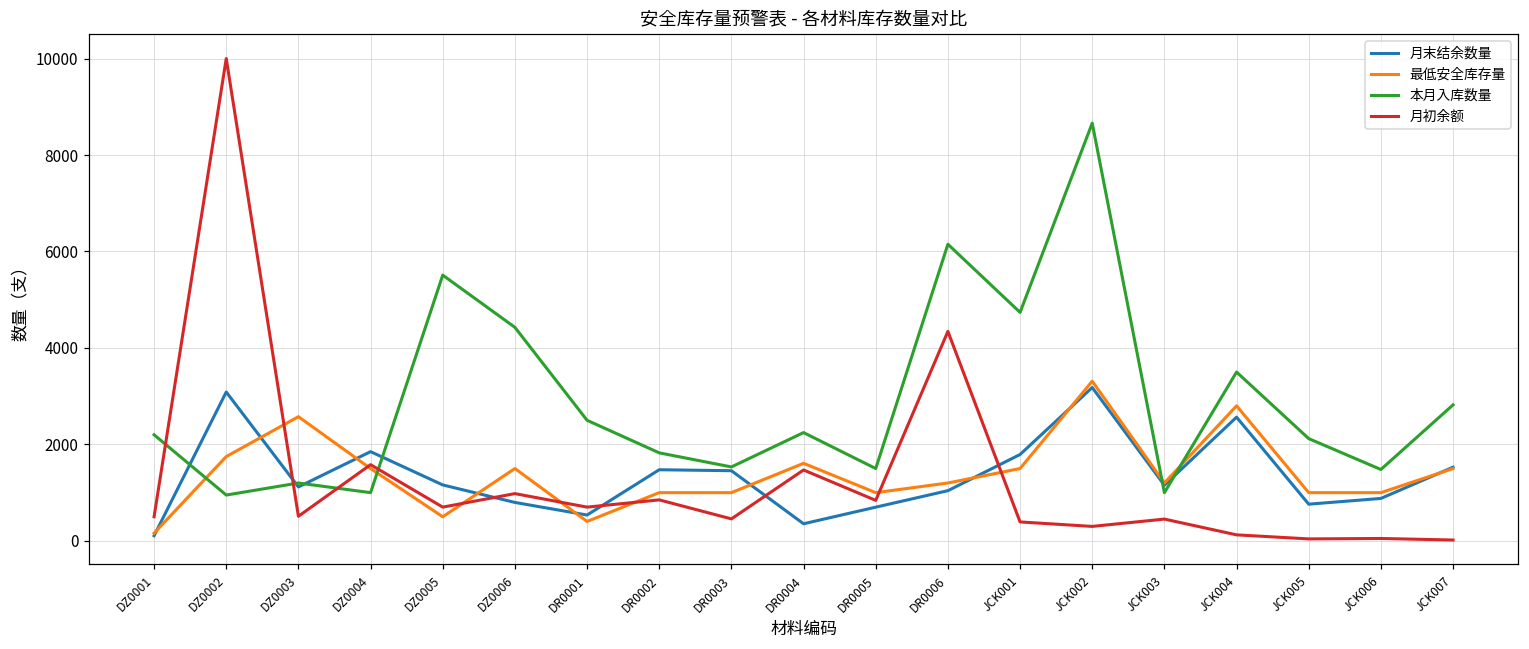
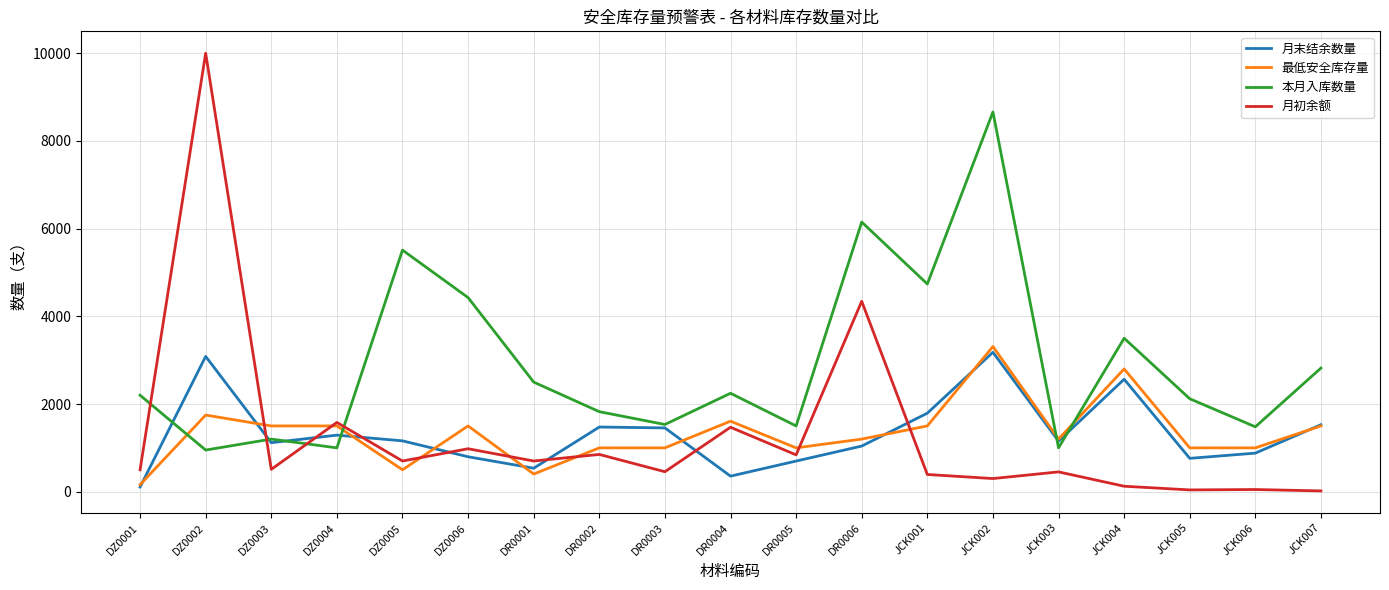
最低安全库存量, DZ0003: 2600 -> 1500
月末结余数量, DZ0004: 1900 -> 1300
